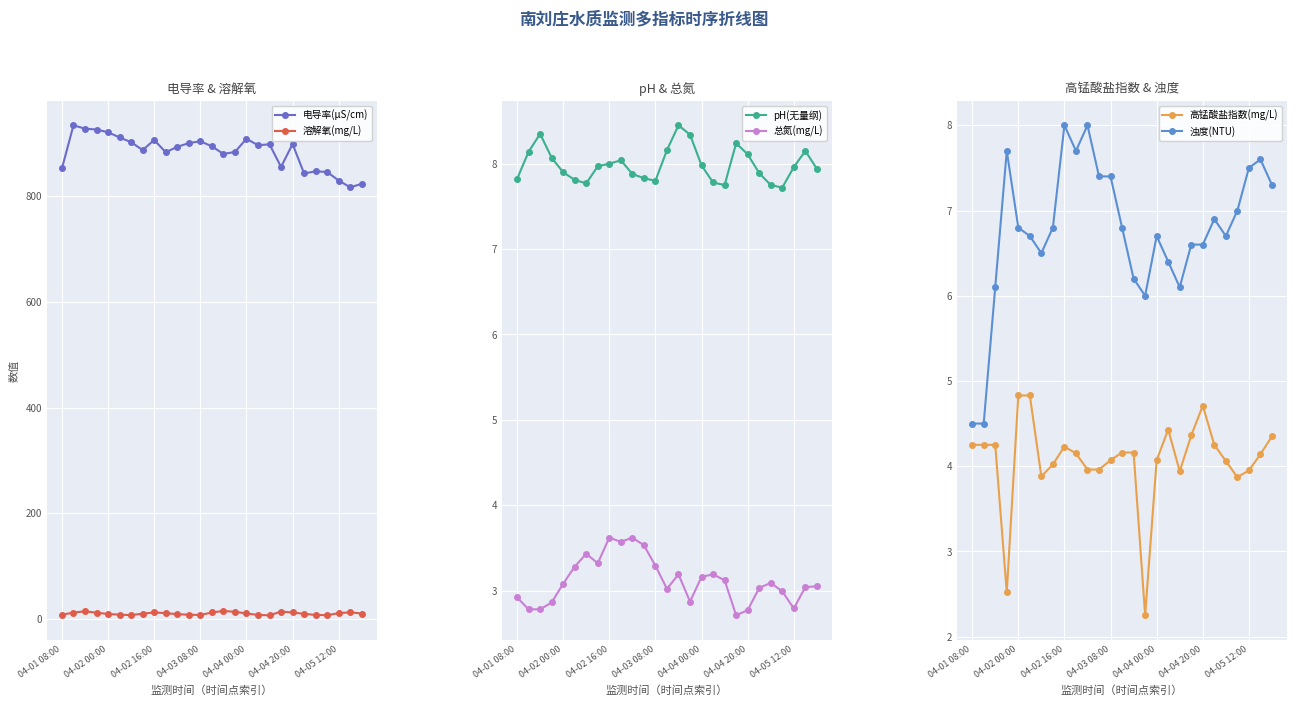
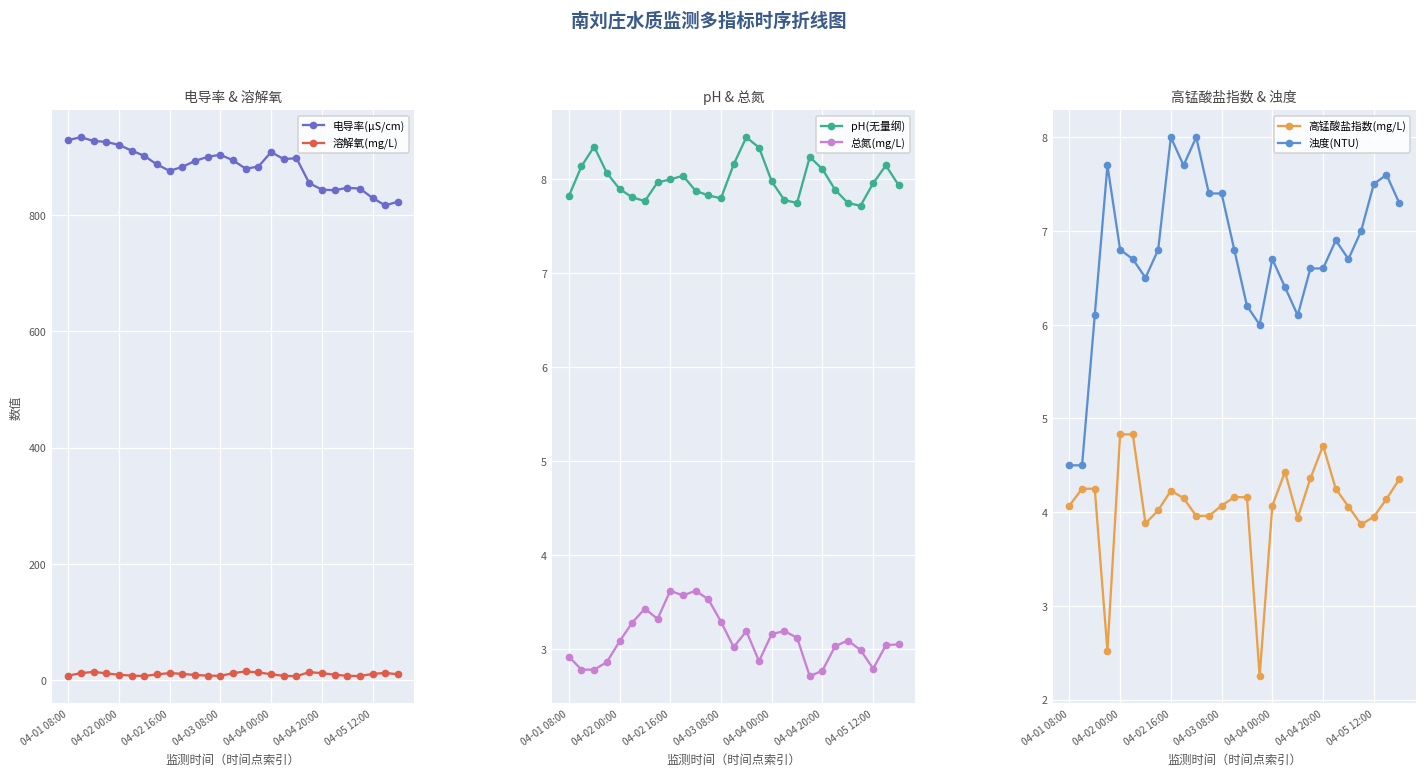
电导率 & 溶解氧, 电导率(μS/cm), 04-01 08:00: 850 -> 930
电导率 & 溶解氧, 电导率(μS/cm), 04-02 16:00: 910 -> 880
电导率 & 溶解氧, 电导率(μS/cm), 04-04 20:00: 900 -> 840
高锰酸盐指数 & 浊度, 高锰酸盐指数(mg/L), 04-01 08:00: 4.3 -> 4.1
